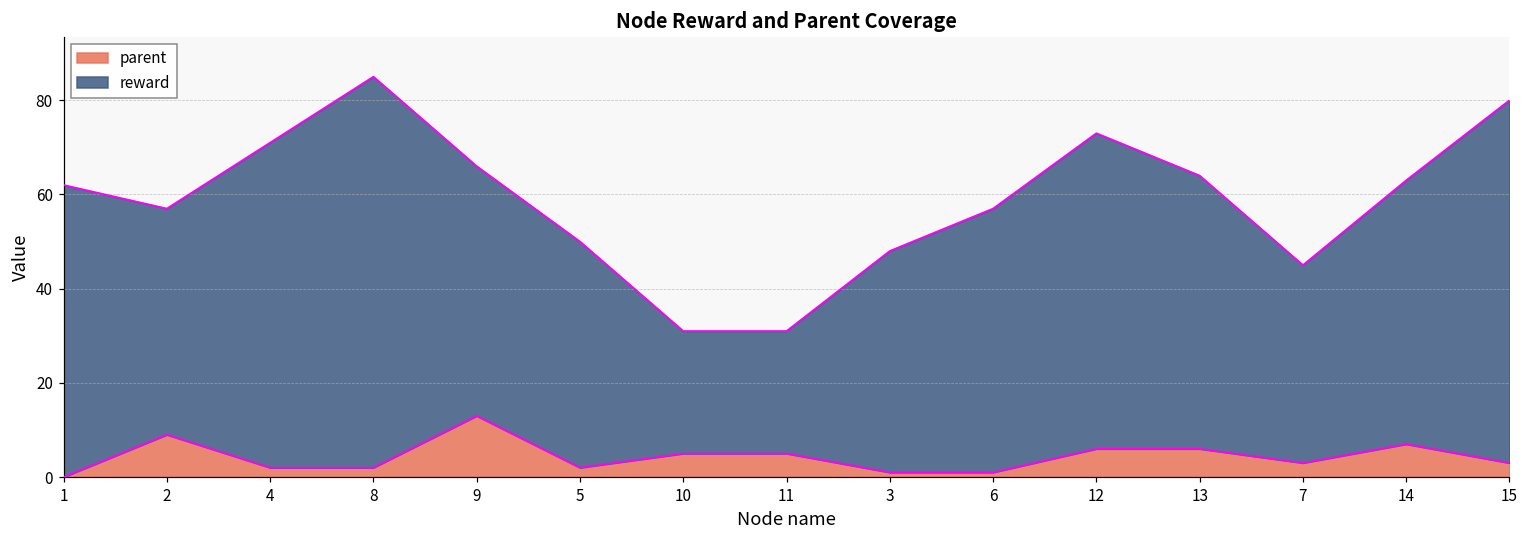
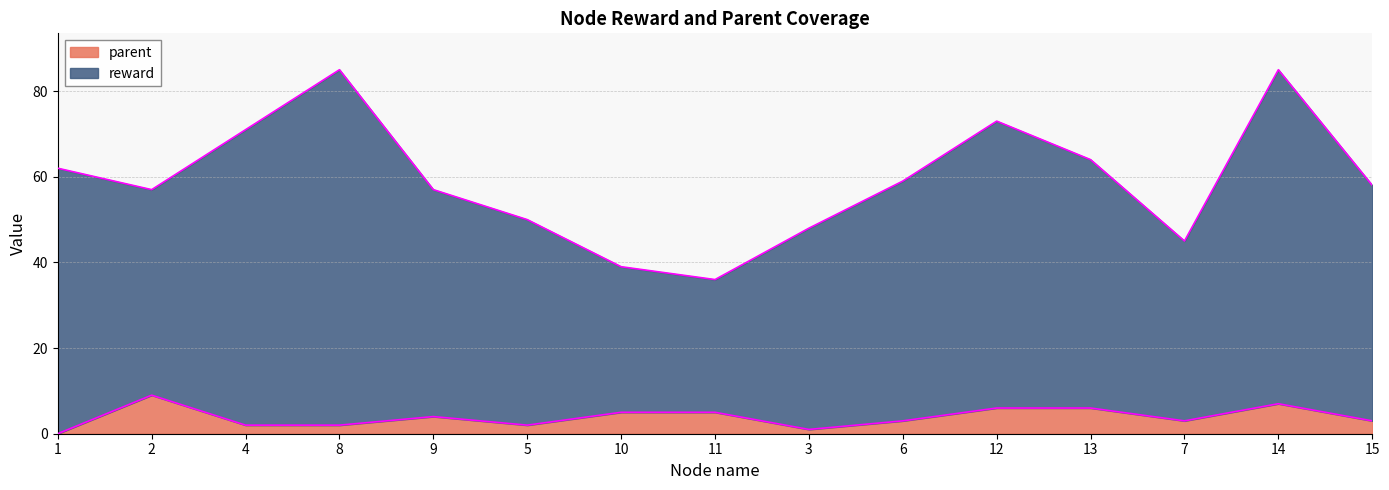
parent, 9: 13 -> 4
reward, 10: 26 -> 34
reward, 11: 26 -> 31
parent, 6: 1 -> 3
reward, 14: 56 -> 78
reward, 15: 77 -> 55
